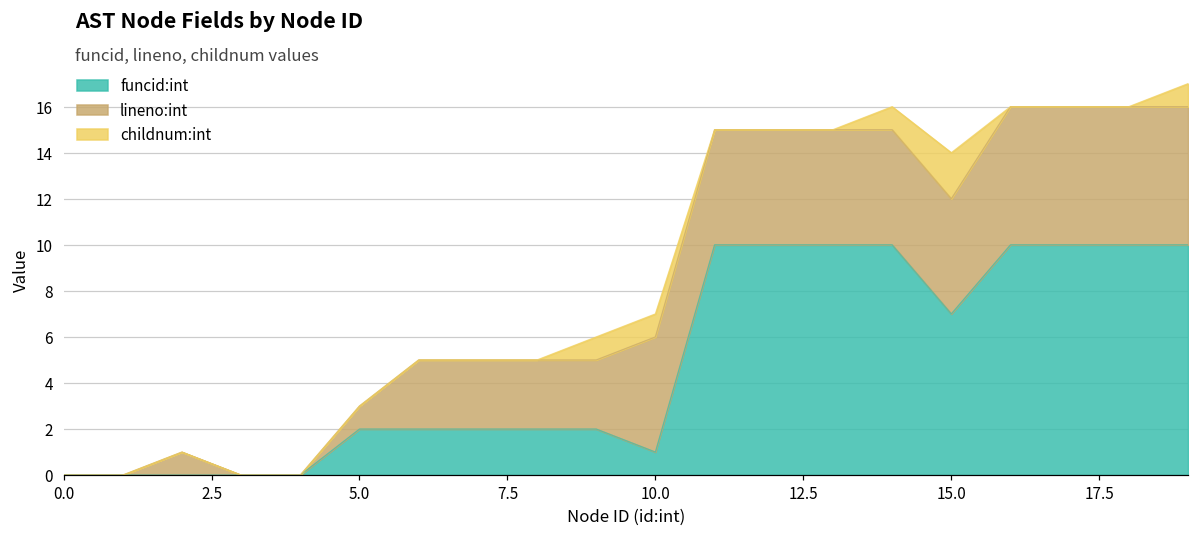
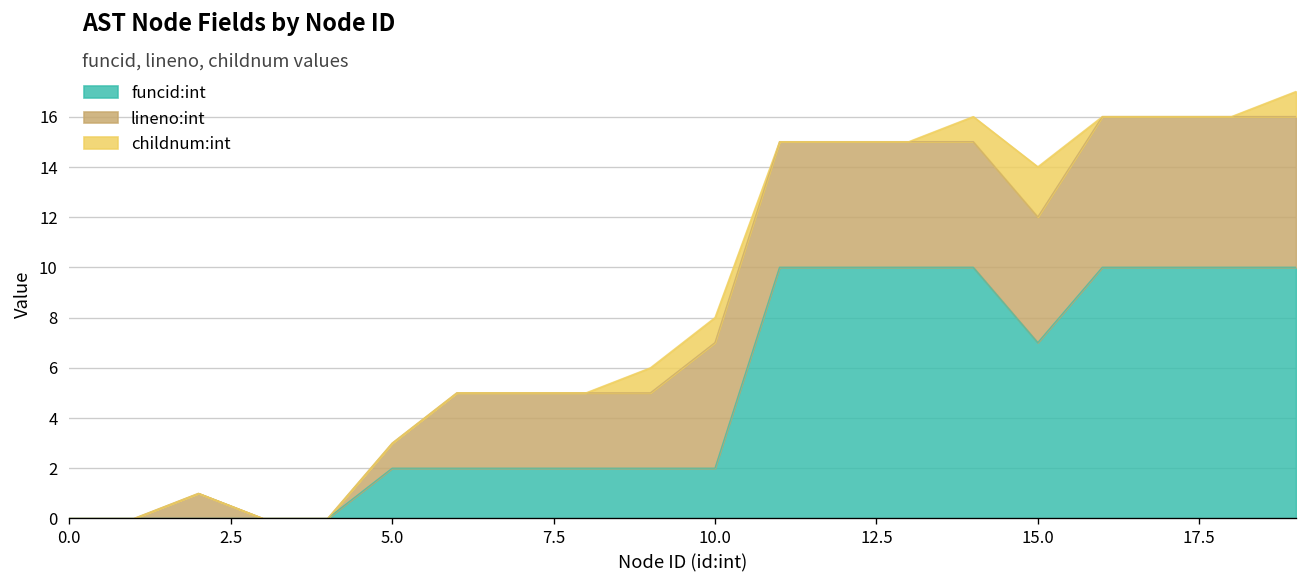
funcid:int, 10.0: 1 -> 2
